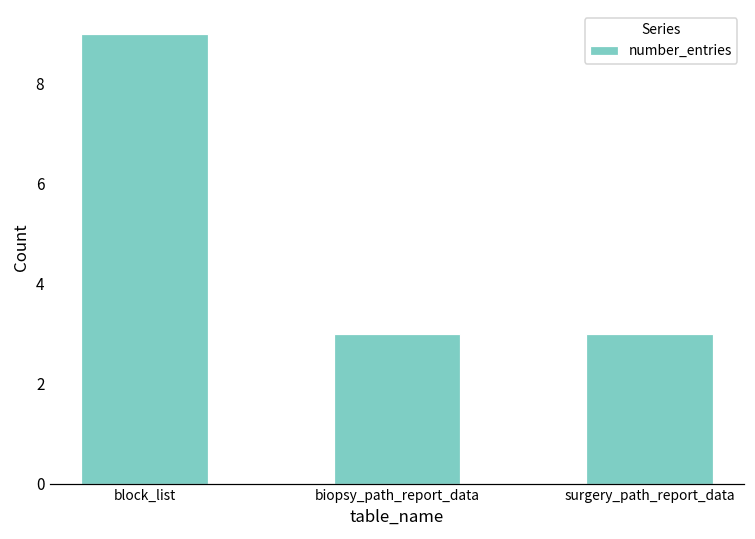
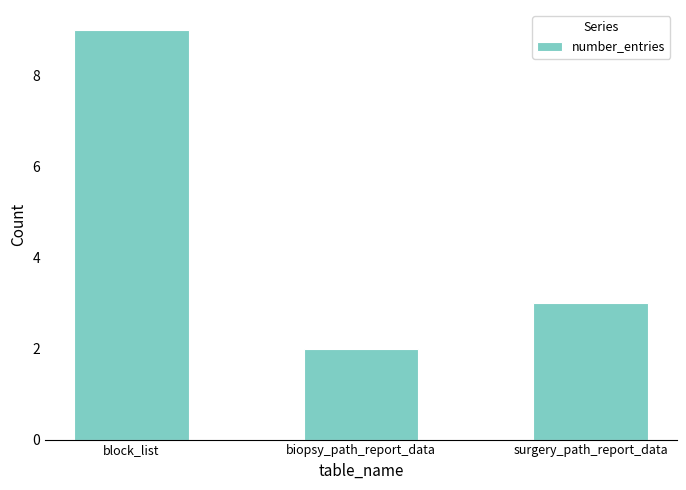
biopsy_path_report_data: 3 -> 2
